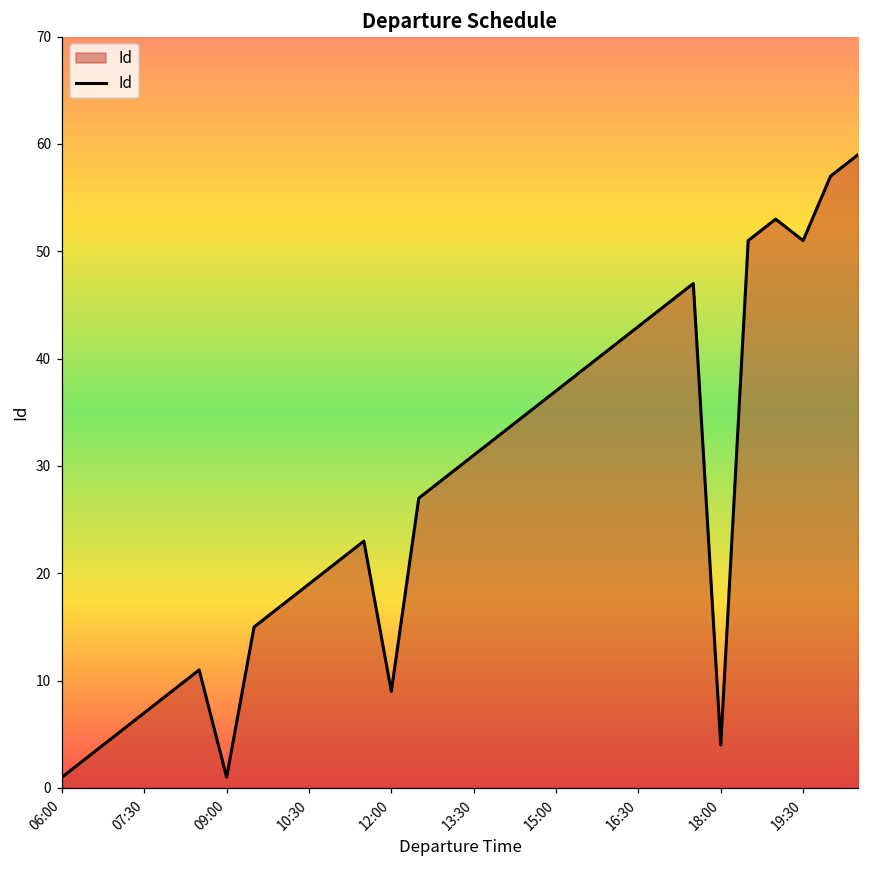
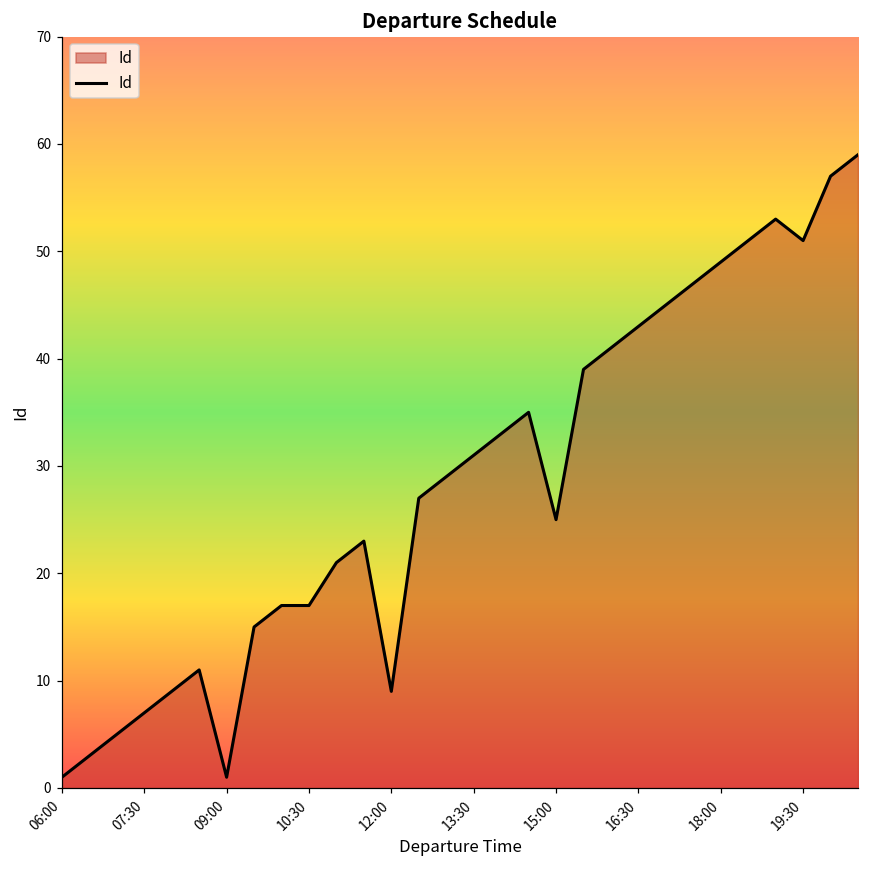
10:30: 19 -> 17
15:00: 37 -> 25
18:00: 4 -> 49
